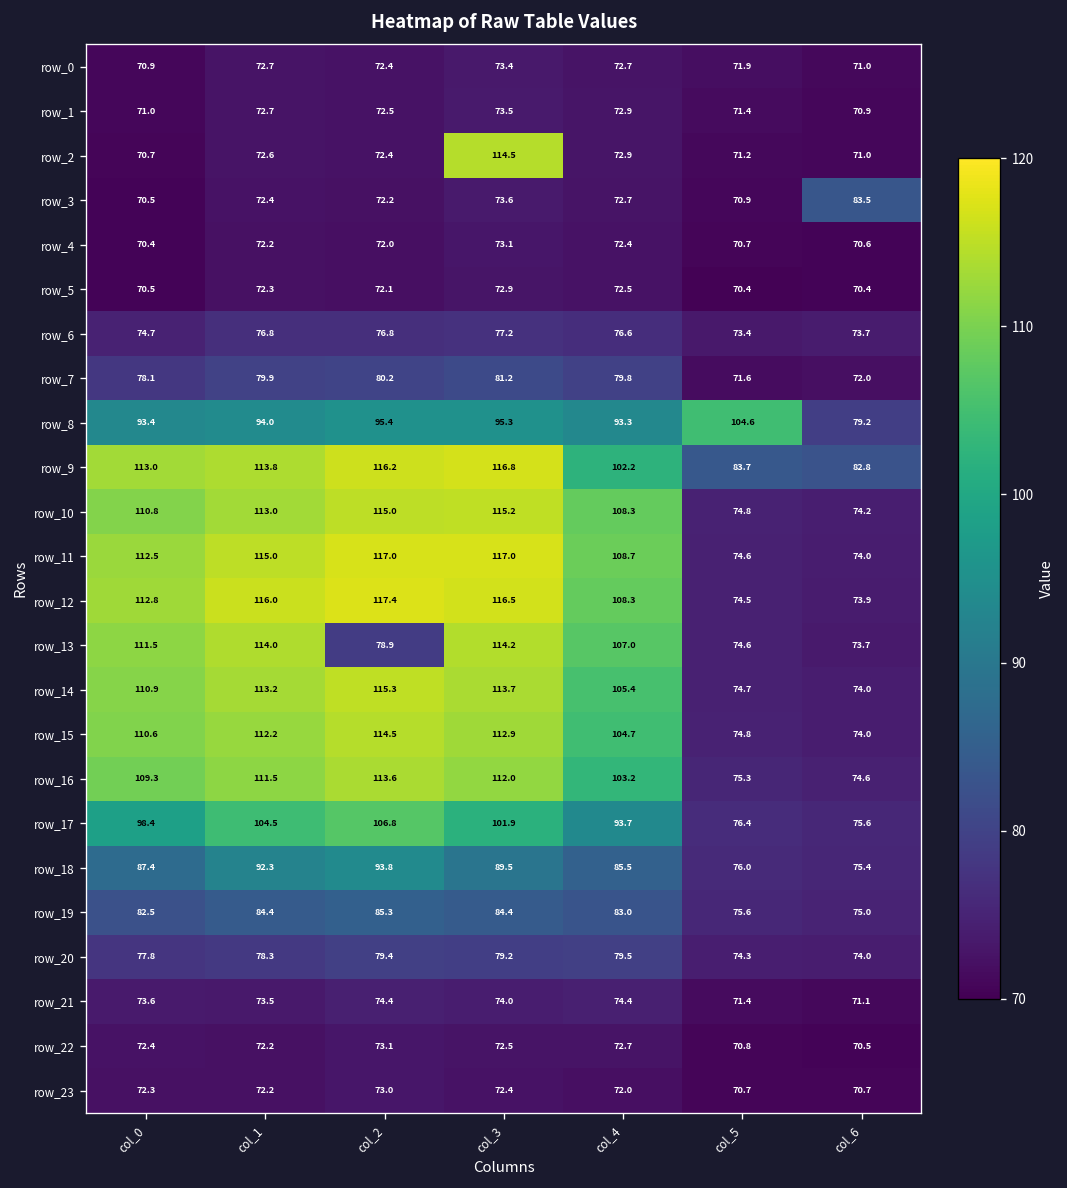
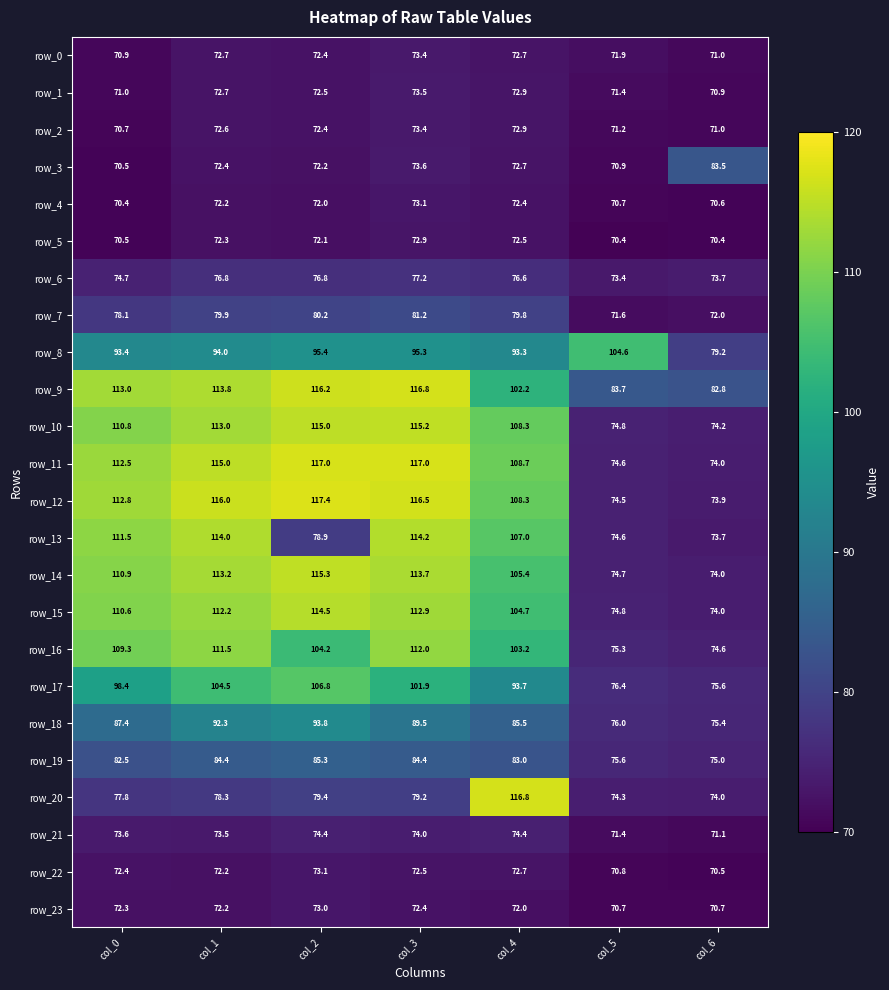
row_2, col_3: 114.5 -> 73.4
row_16, col_2: 113.6 -> 104.2
row_20, col_4: 79.5 -> 116.8
